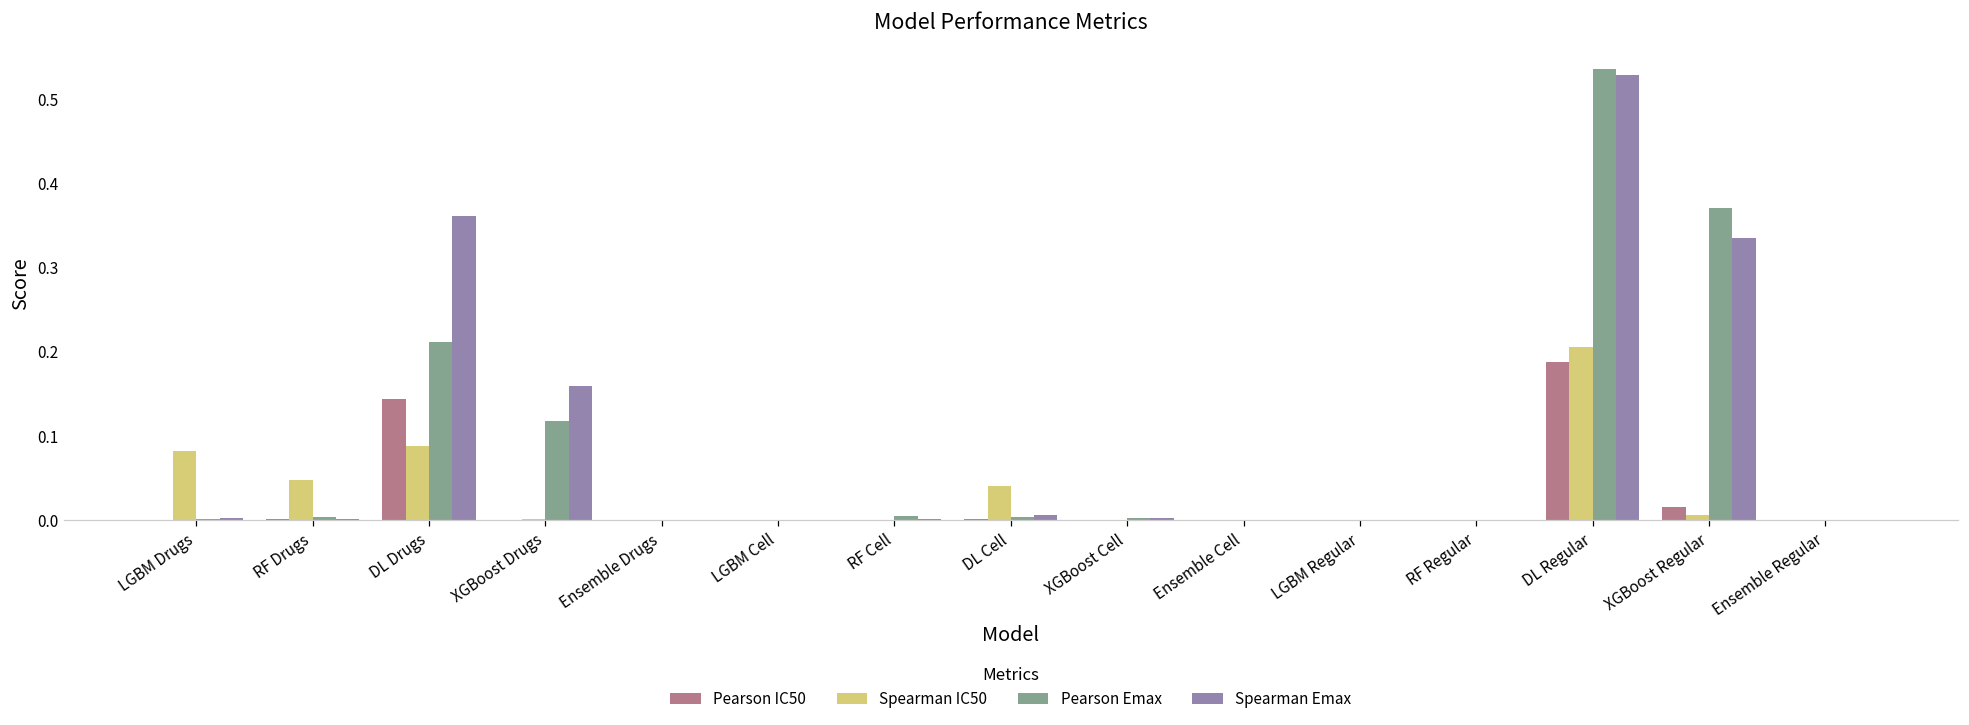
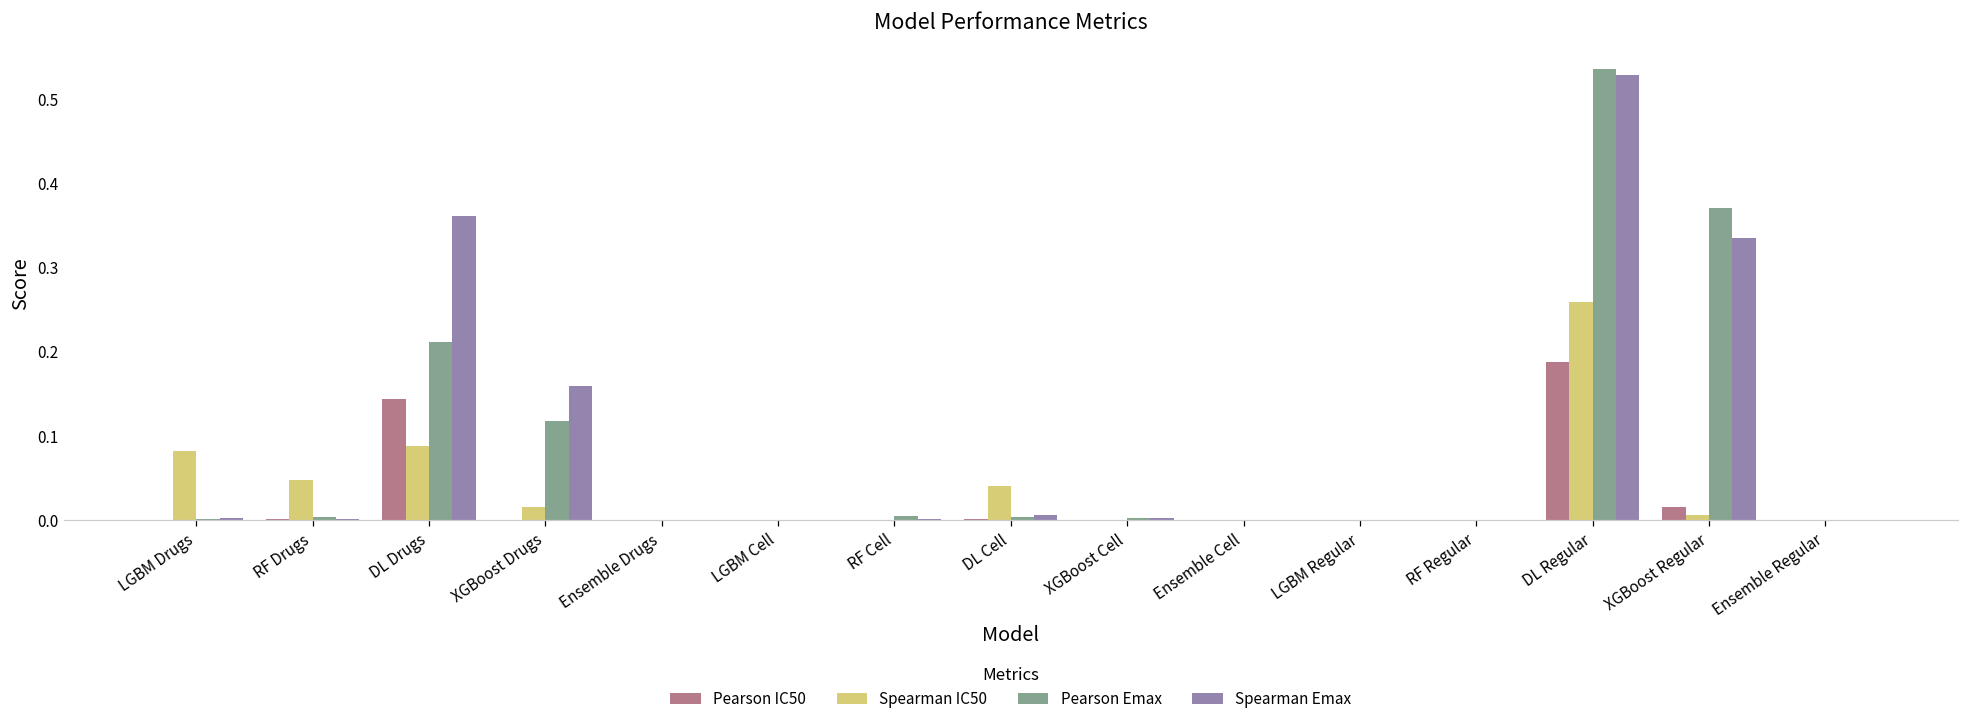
Spearman IC50, XGBoost Drugs: 0.00 -> 0.01
Spearman IC50, DL Regular: 0.21 -> 0.26
